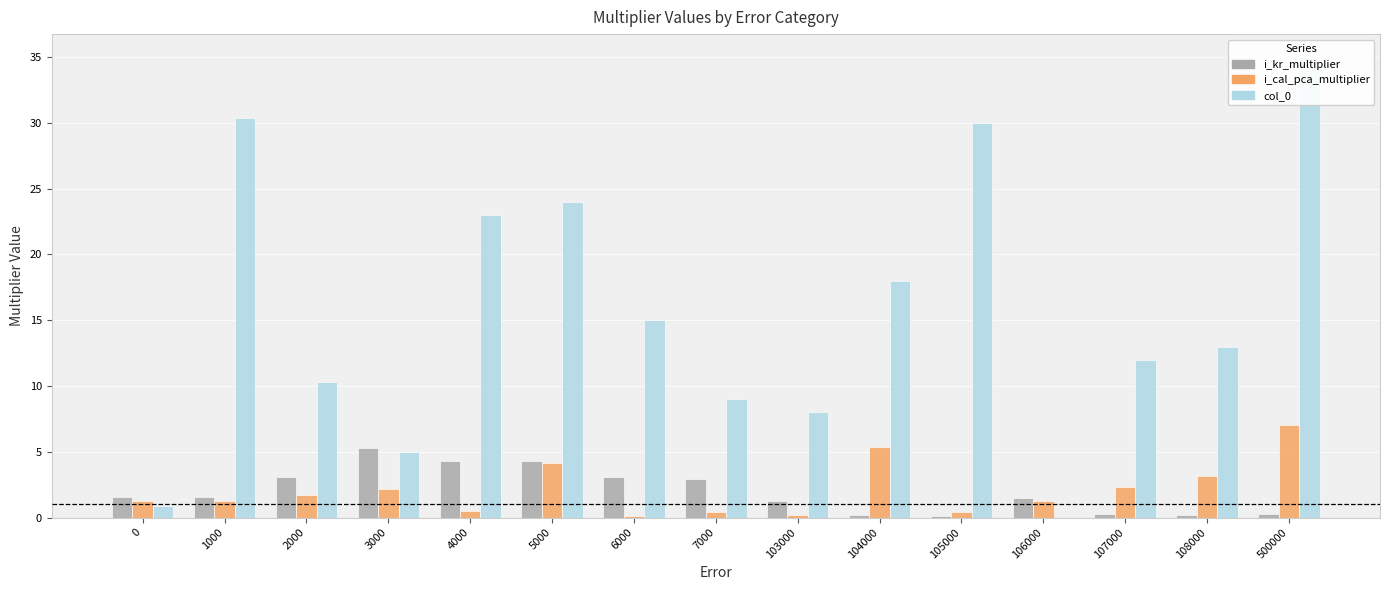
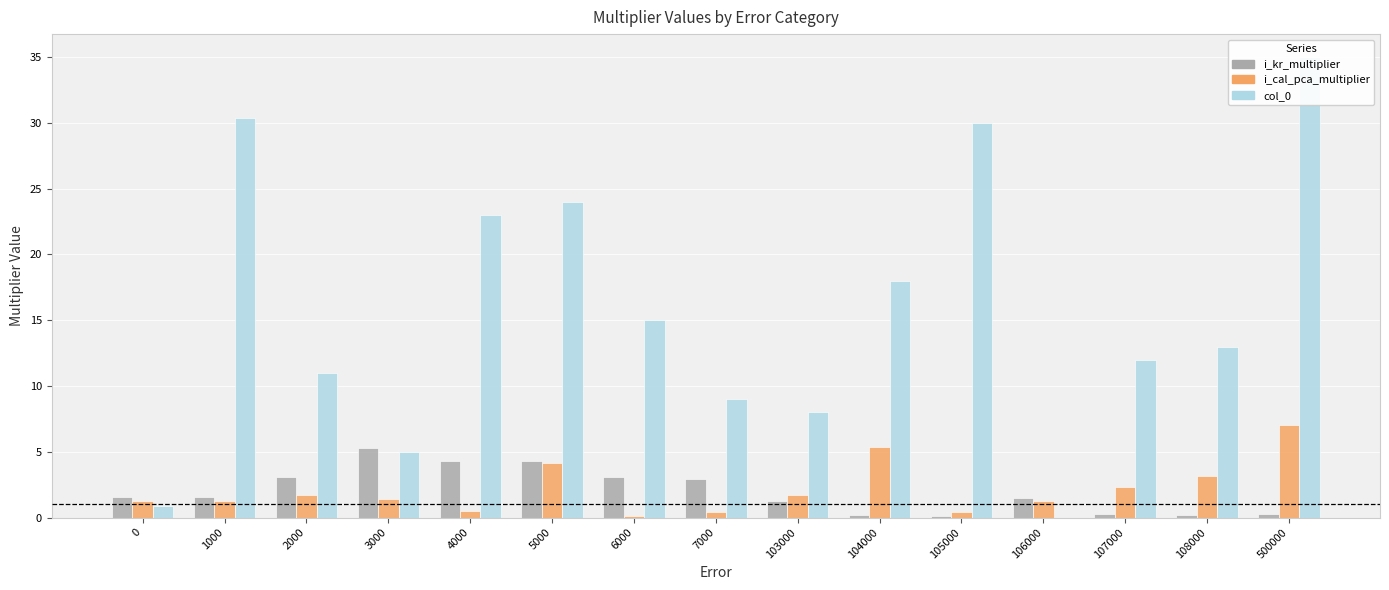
col_0, 2000: 10.3 -> 11.0
i_cal_pca_multiplier, 3000: 2.1 -> 1.4
i_cal_pca_multiplier, 103000: 0.2 -> 1.7
